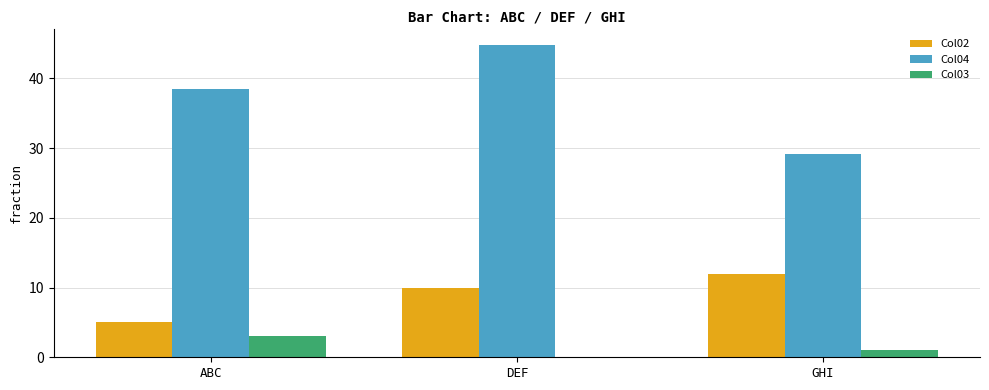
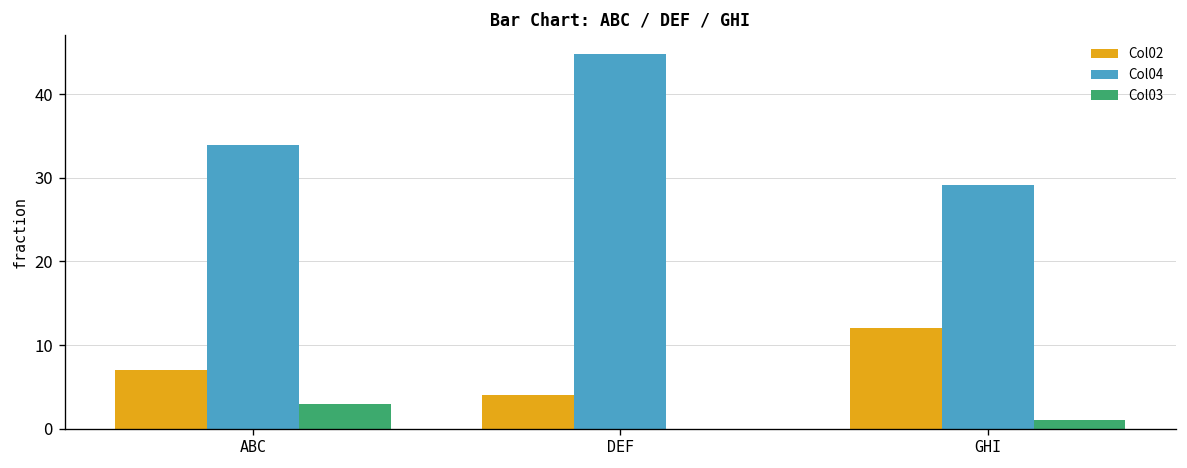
Col02, ABC: 5 -> 7
Col04, ABC: 38 -> 34
Col02, DEF: 10 -> 4
